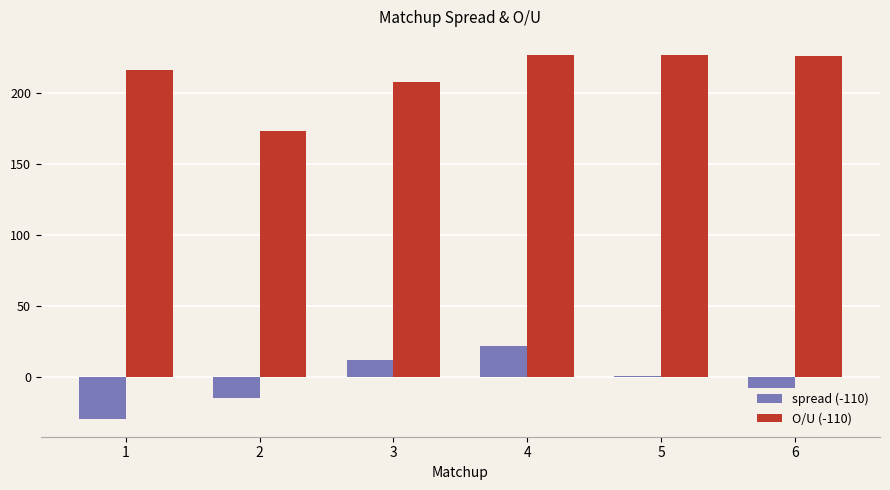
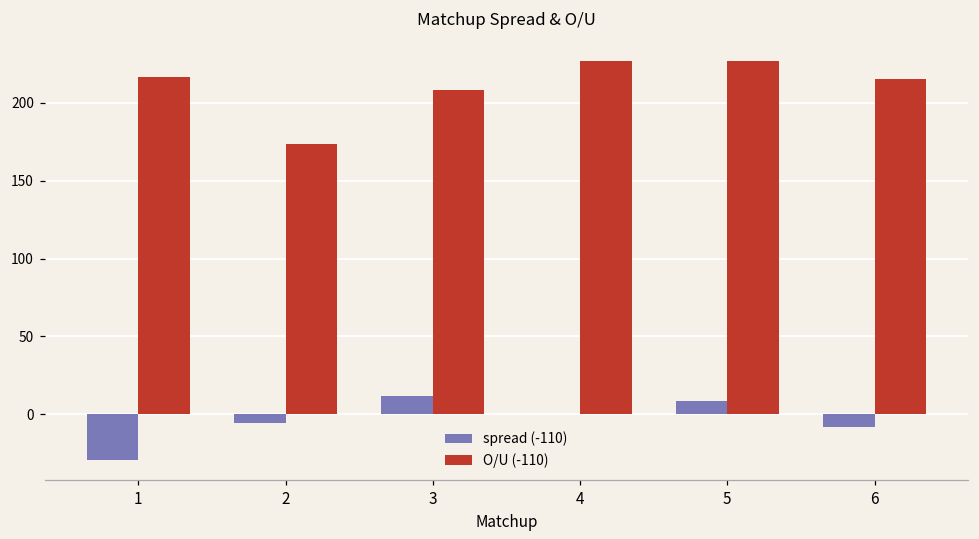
spread (-110), 2: -15 -> -6
spread (-110), 4: 21 -> 0
spread (-110), 5: 0 -> 8
O/U (-110), 6: 226 -> 215
